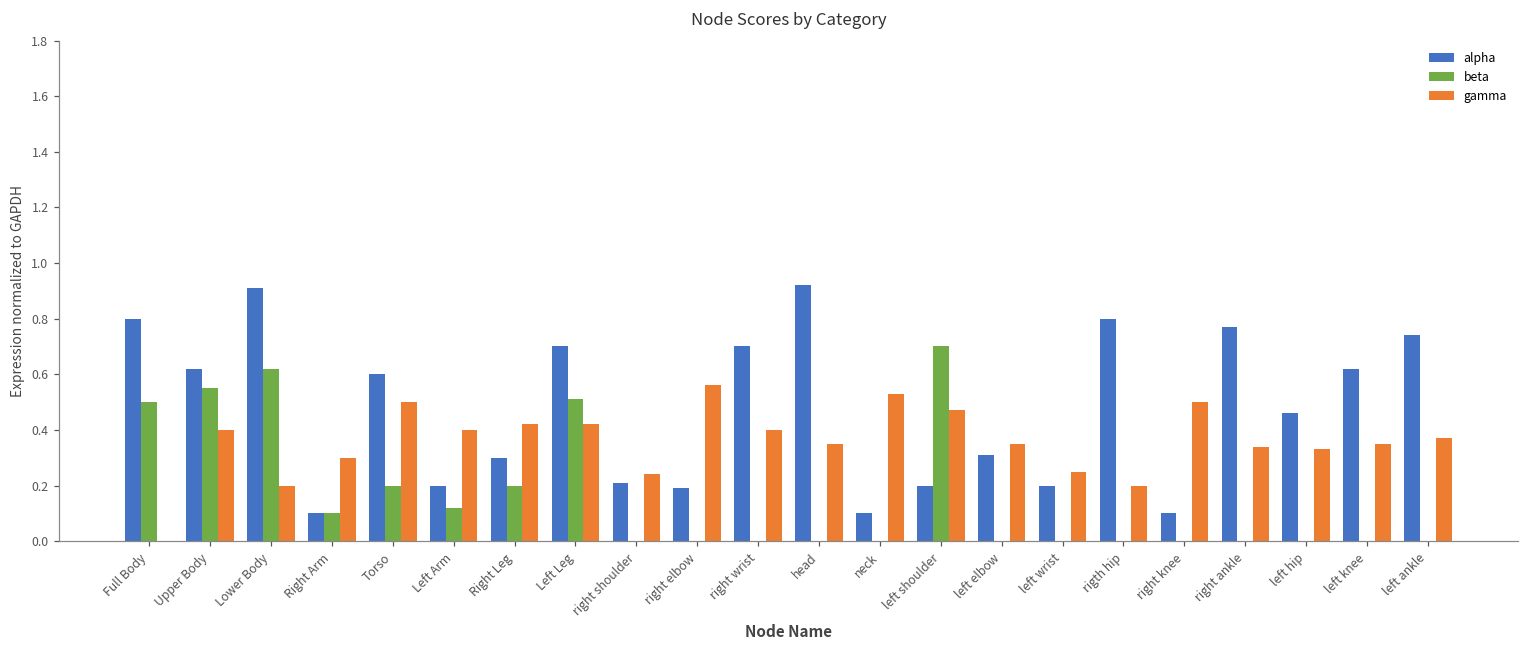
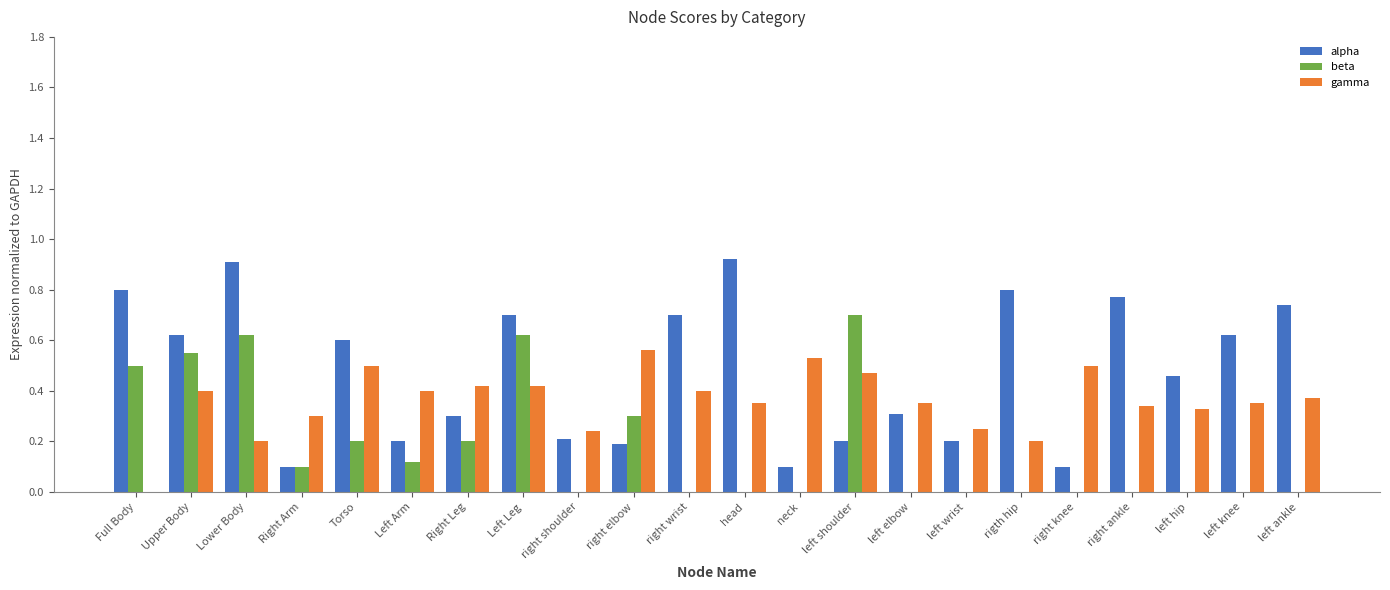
beta, Left Leg: 0.51 -> 0.62
beta, right elbow: 0.0 -> 0.3
